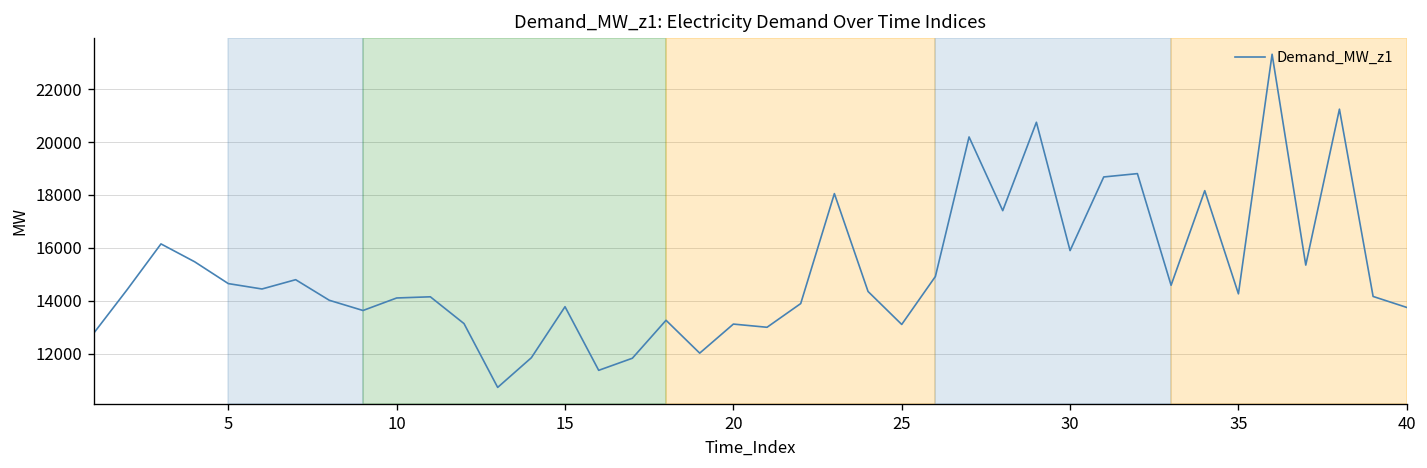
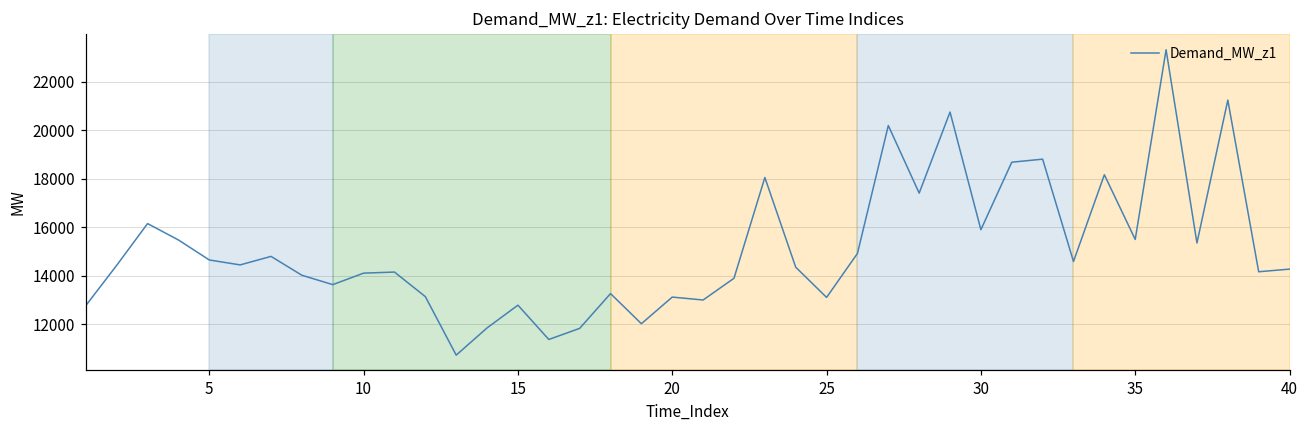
15: 13800 -> 12800
35: 14300 -> 15500
40: 13800 -> 14300
